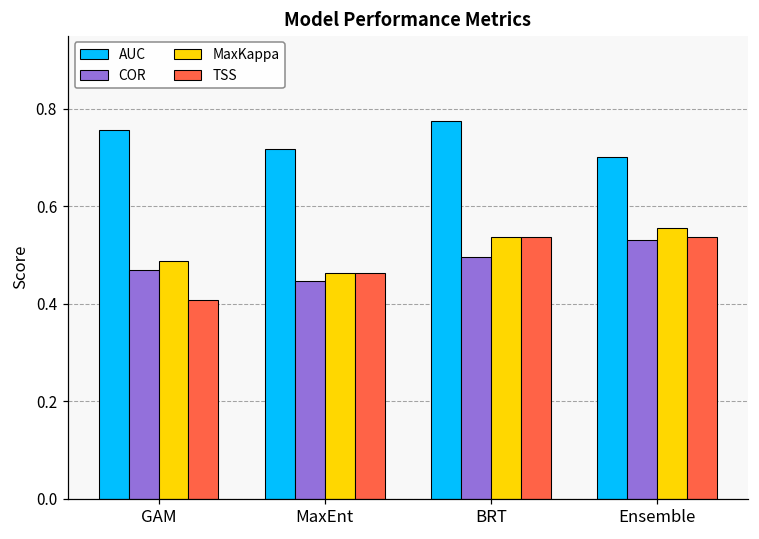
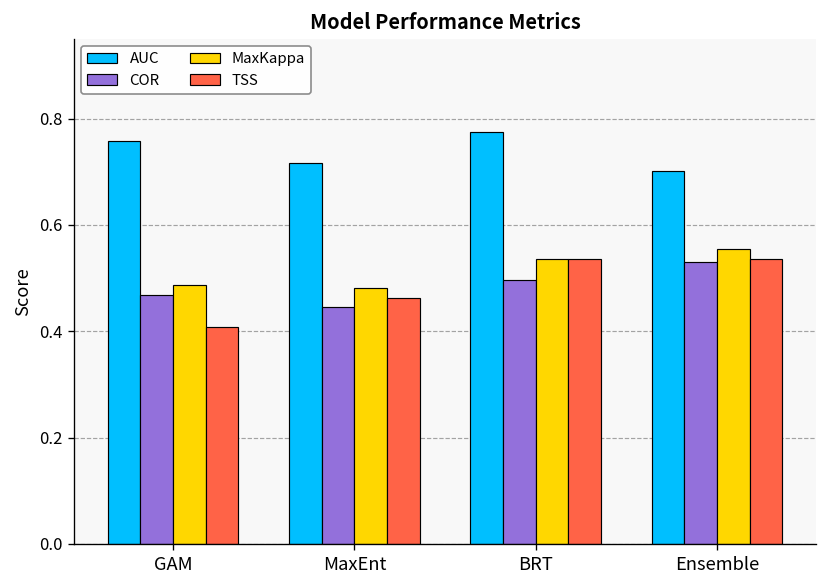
MaxKappa, MaxEnt: 0.46 -> 0.48
